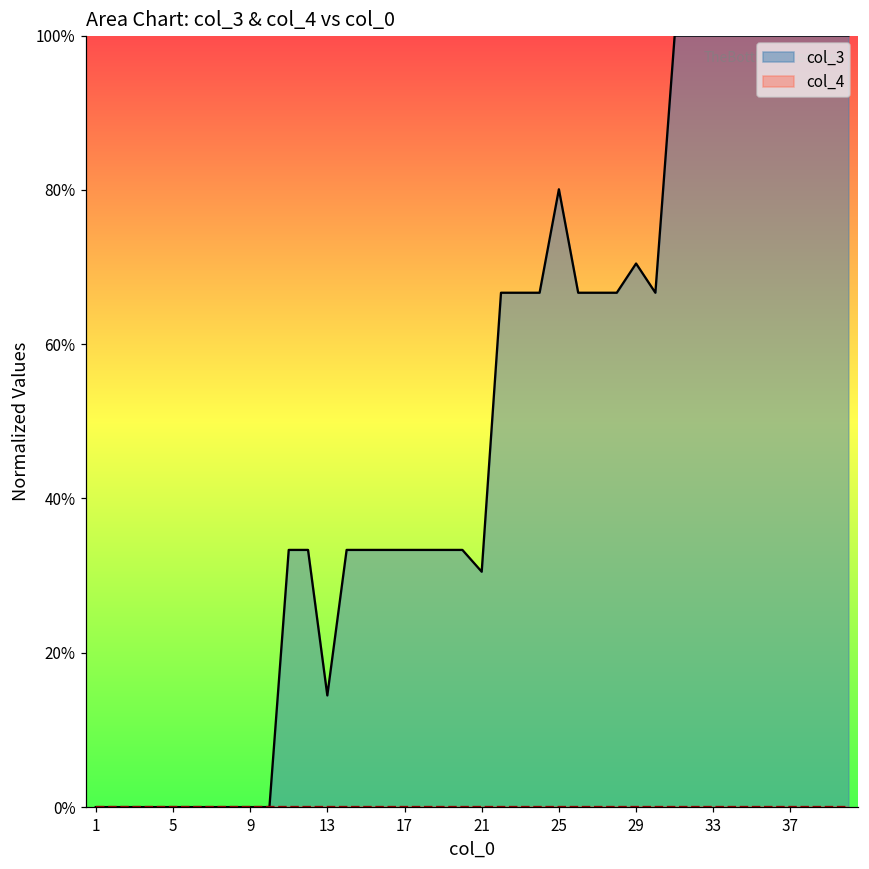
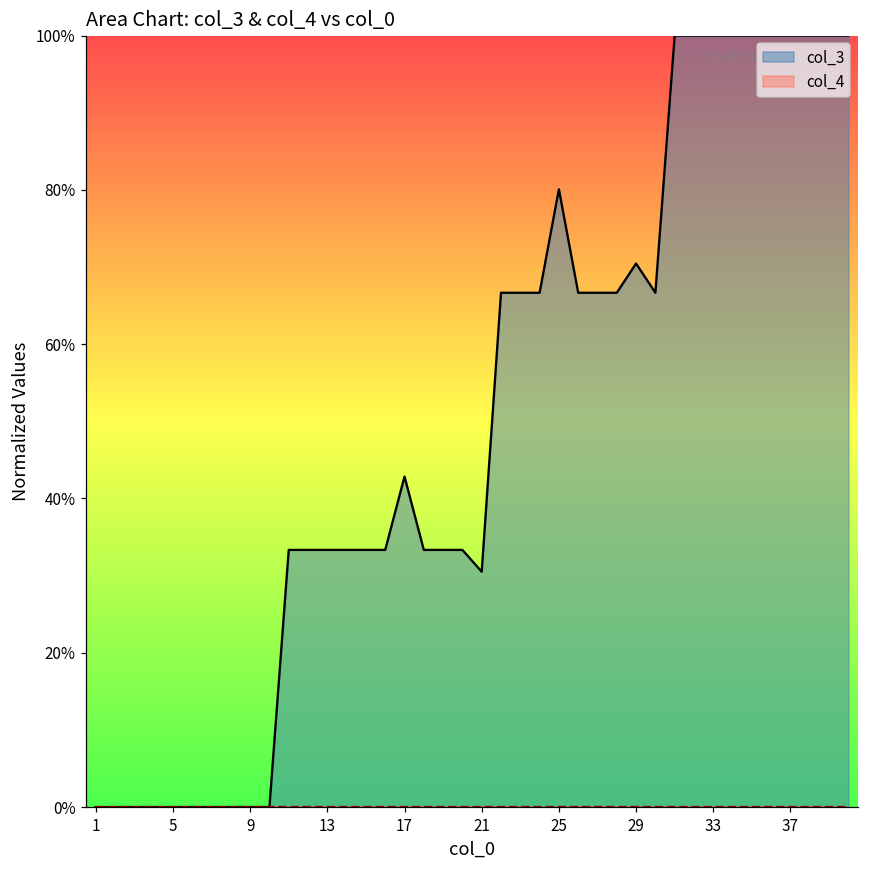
col_3, 13: 14% -> 33%
col_3, 17: 33% -> 43%
